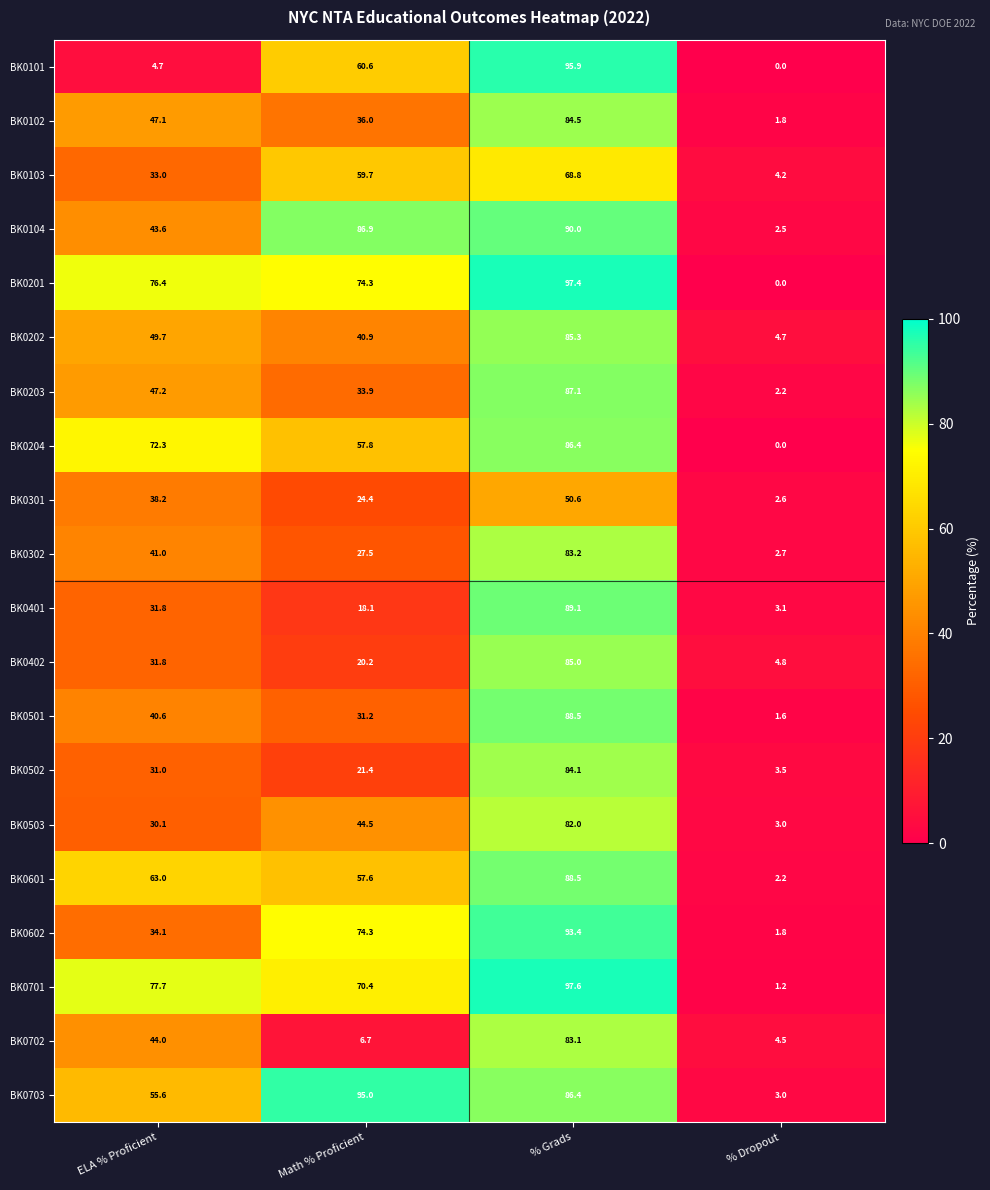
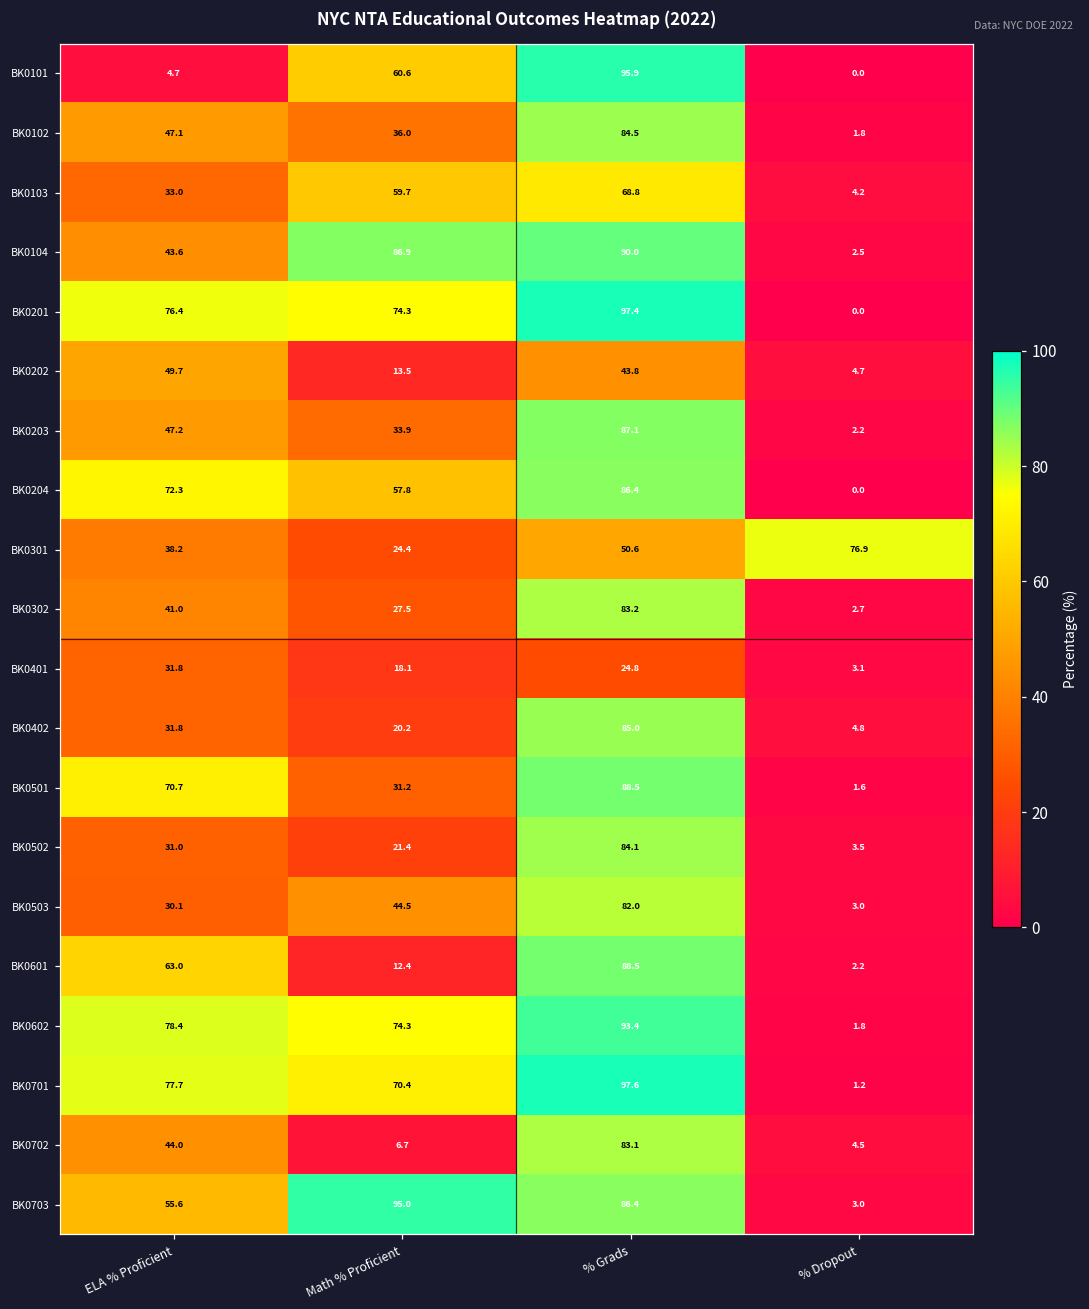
BK0202, Math % Proficient: 40.9 -> 13.5
BK0202, % Grads: 85.3 -> 43.8
BK0301, % Dropout: 2.6 -> 76.9
BK0401, % Grads: 89.1 -> 24.8
BK0501, ELA % Proficient: 40.6 -> 70.7
BK0601, Math % Proficient: 57.6 -> 12.4
BK0602, ELA % Proficient: 34.1 -> 78.4
